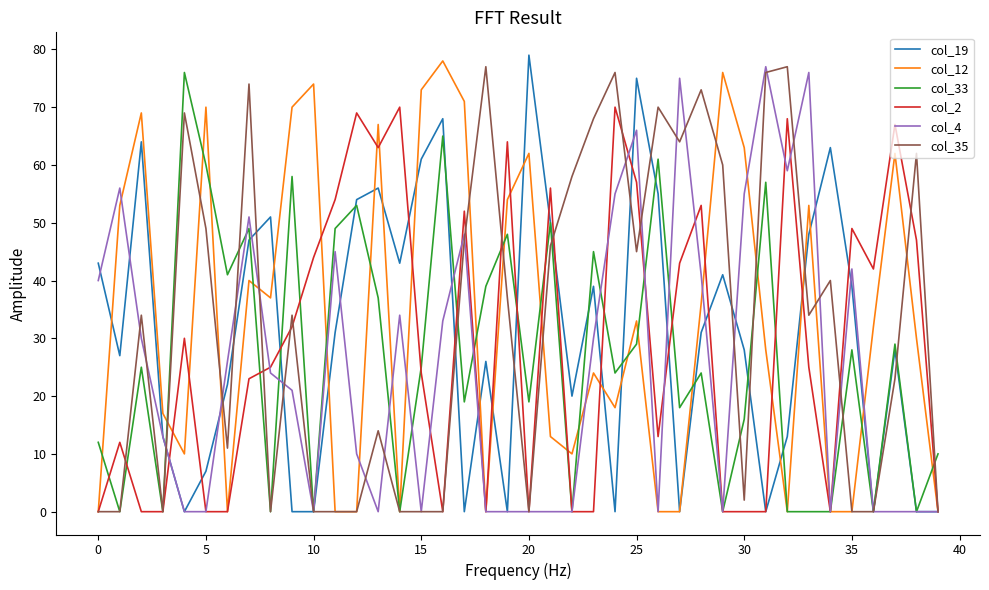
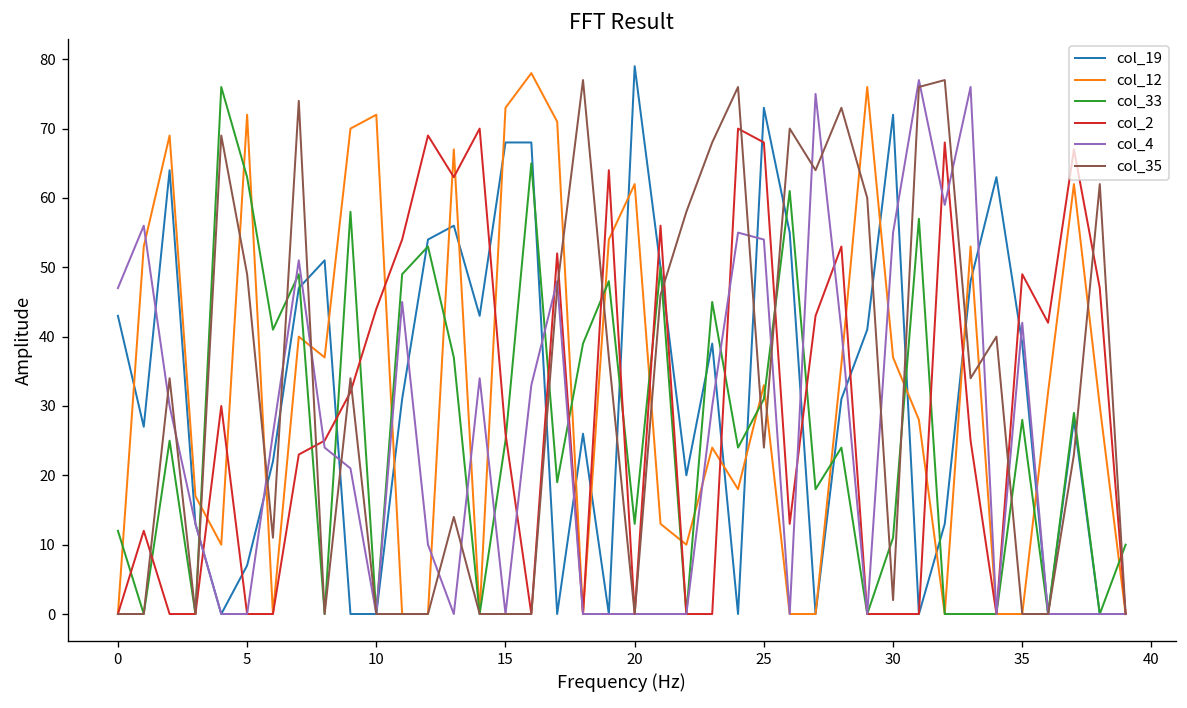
col_4, 0: 40 -> 47
col_12, 5: 70 -> 72
col_33, 5: 60 -> 63
col_12, 10: 74 -> 72
col_19, 15: 61 -> 68
col_2, 15: 24 -> 26
col_33, 20: 19 -> 13
col_19, 25: 75 -> 73
col_33, 25: 29 -> 31
col_2, 25: 57 -> 68
col_4, 25: 66 -> 54
col_35, 25: 45 -> 24
col_19, 30: 28 -> 72
col_12, 30: 63 -> 37
col_33, 30: 16 -> 11
